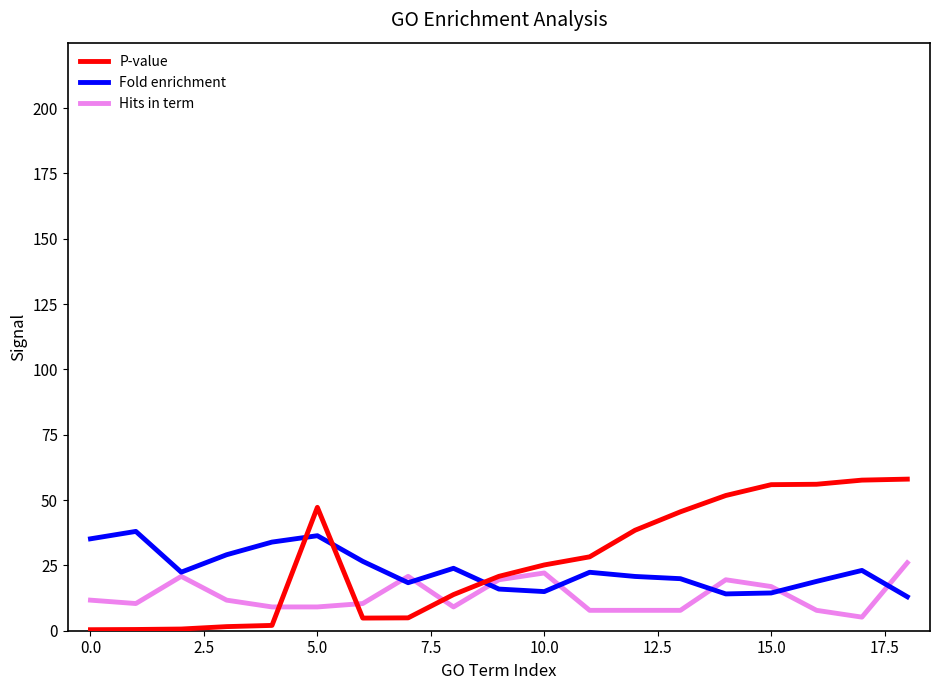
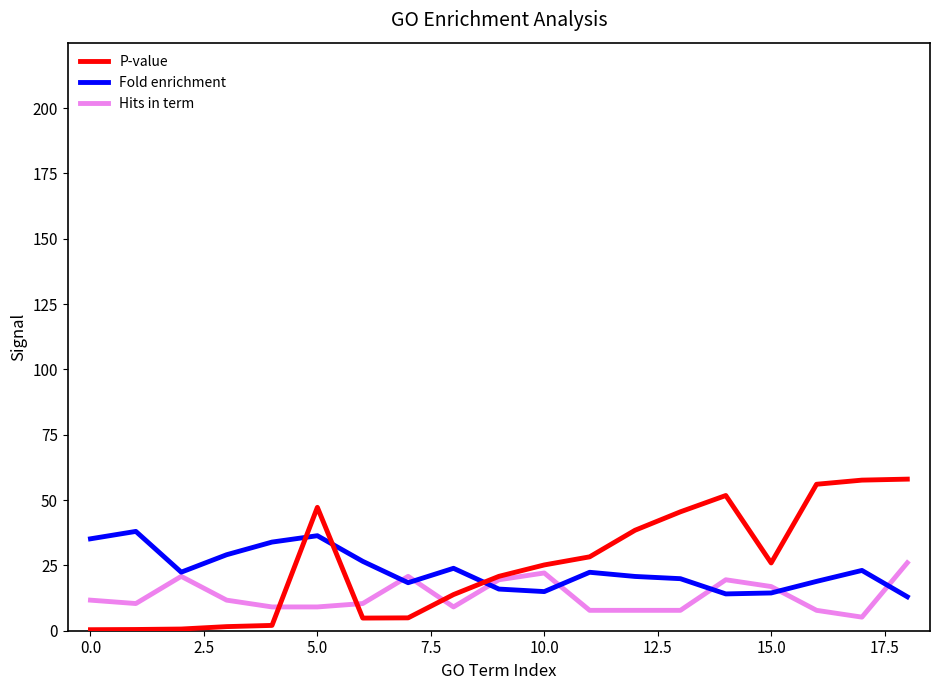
P-value, 15.0: 56 -> 26
